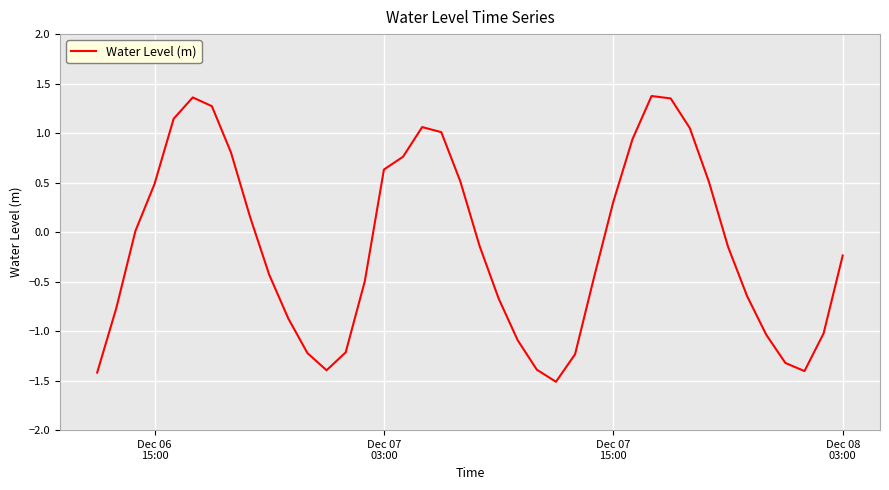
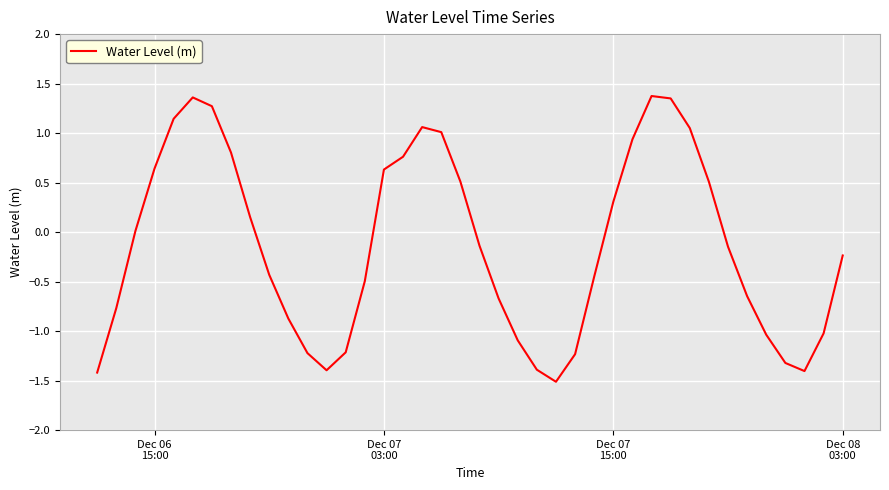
Dec 06 15:00: 0.5 -> 0.6
